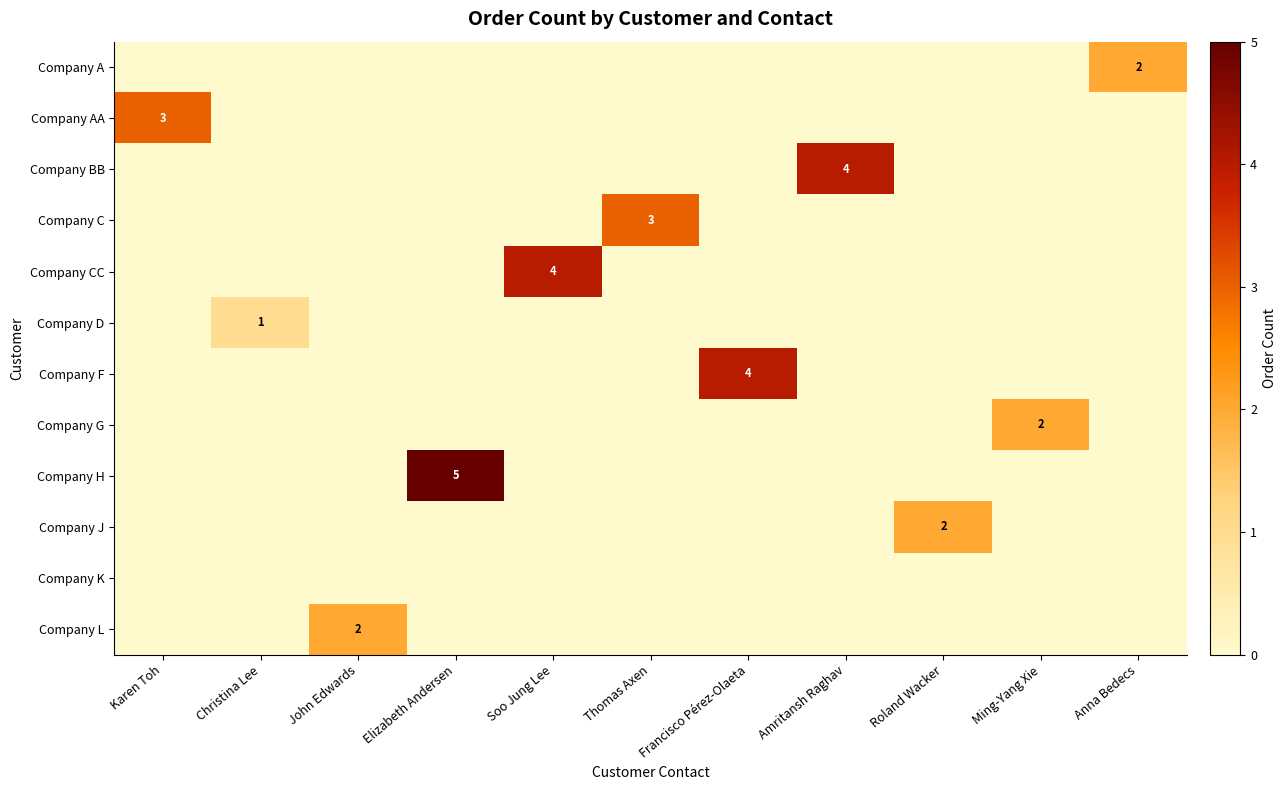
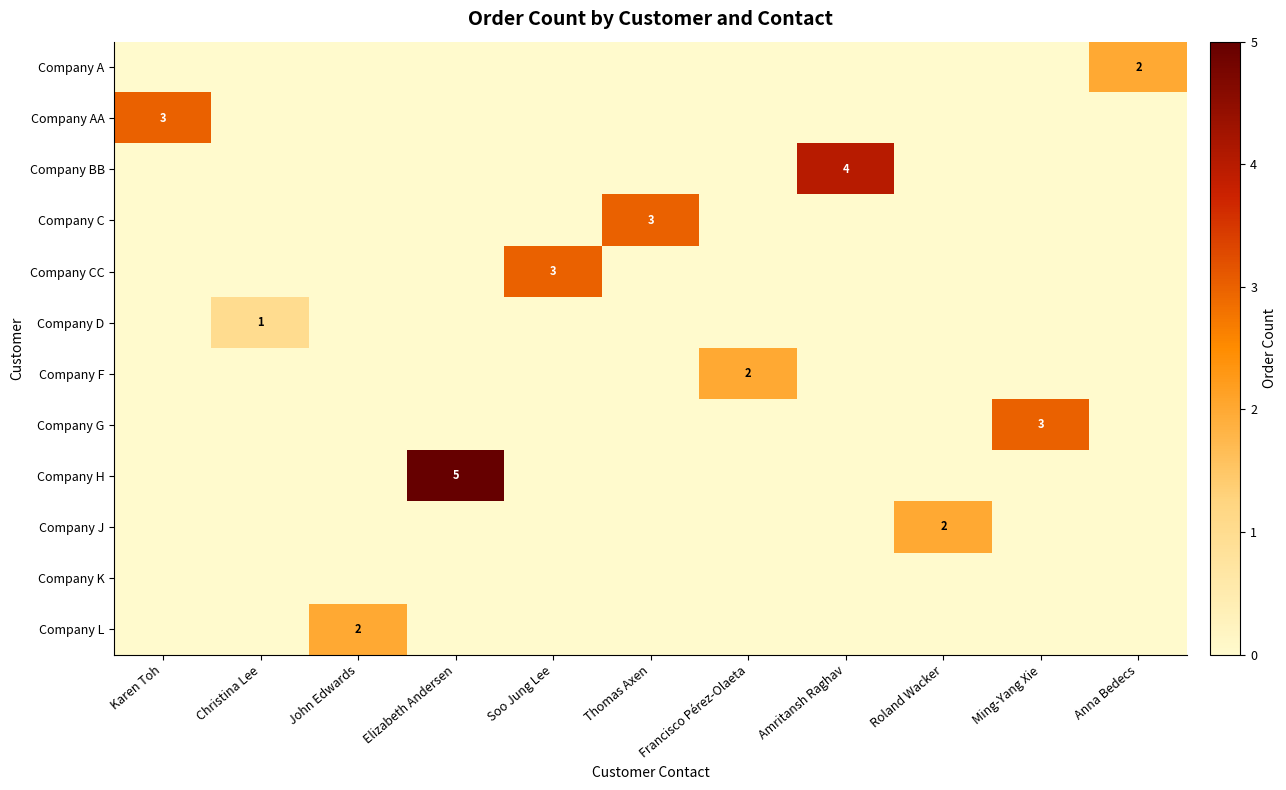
Company CC, Soo Jung Lee: 4 -> 3
Company F, Francisco Pérez-Olaeta: 4 -> 2
Company G, Ming-Yang Xie: 2 -> 3
